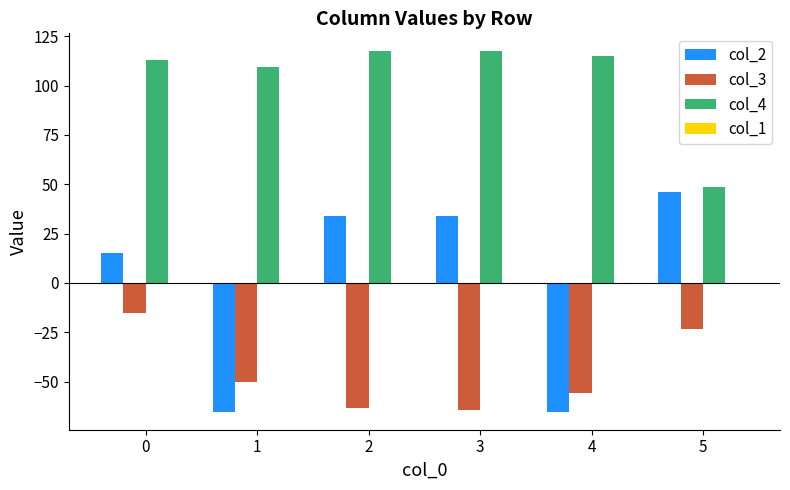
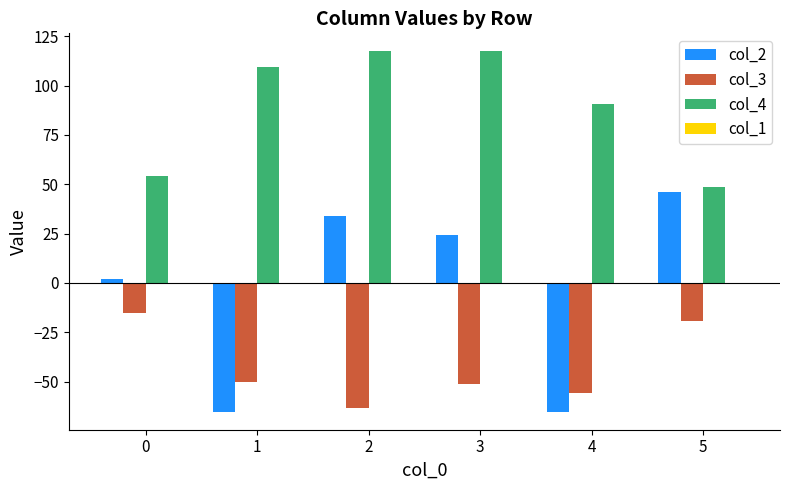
col_2, 0: 15 -> 2
col_4, 0: 113 -> 54
col_2, 3: 34 -> 24
col_3, 3: -65 -> -51
col_4, 4: 115 -> 91
col_3, 5: -23 -> -19
